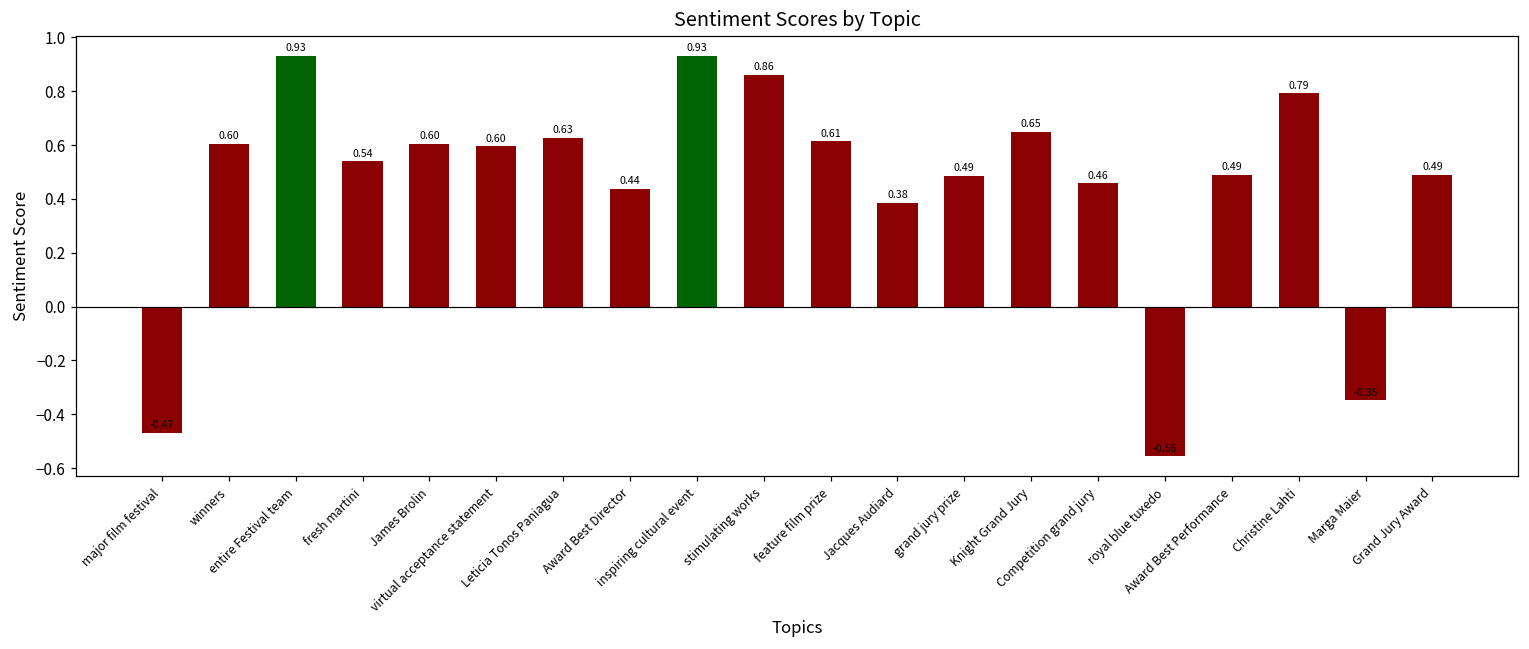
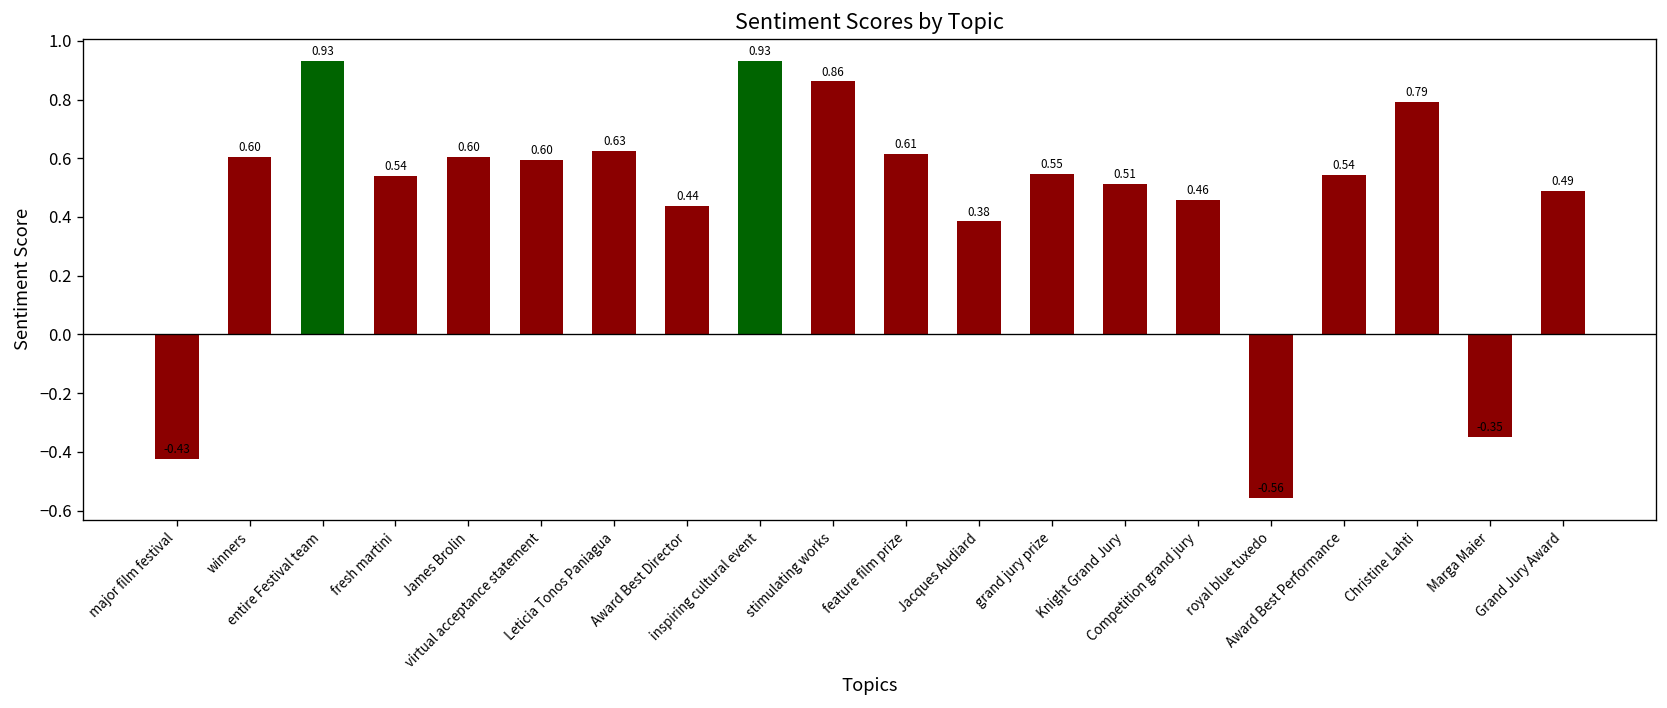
major film festival: -0.47 -> -0.43
grand jury prize: 0.49 -> 0.55
Knight Grand Jury: 0.65 -> 0.51
Award Best Performance: 0.49 -> 0.54
